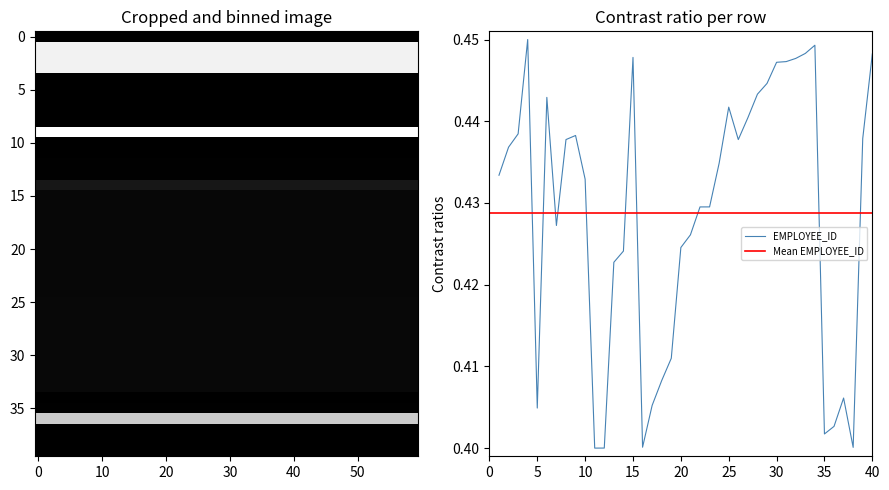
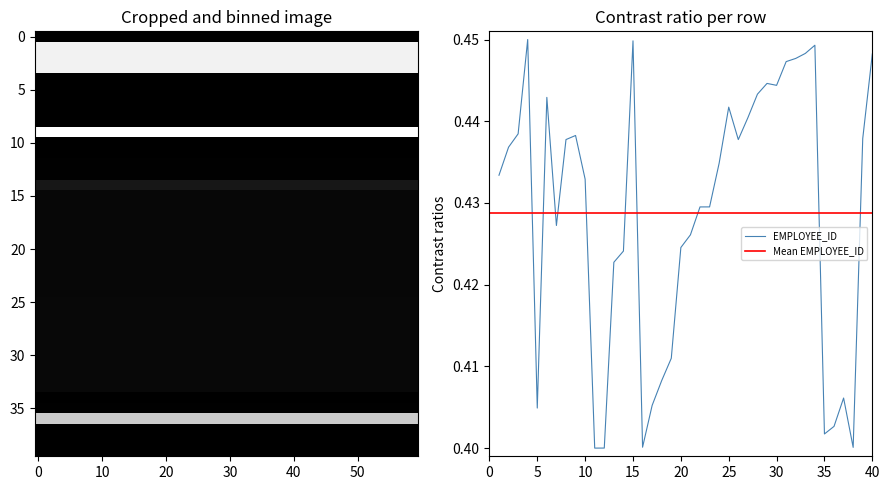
Contrast ratio per row, 15: 0.448 -> 0.450
Contrast ratio per row, 30: 0.447 -> 0.444
